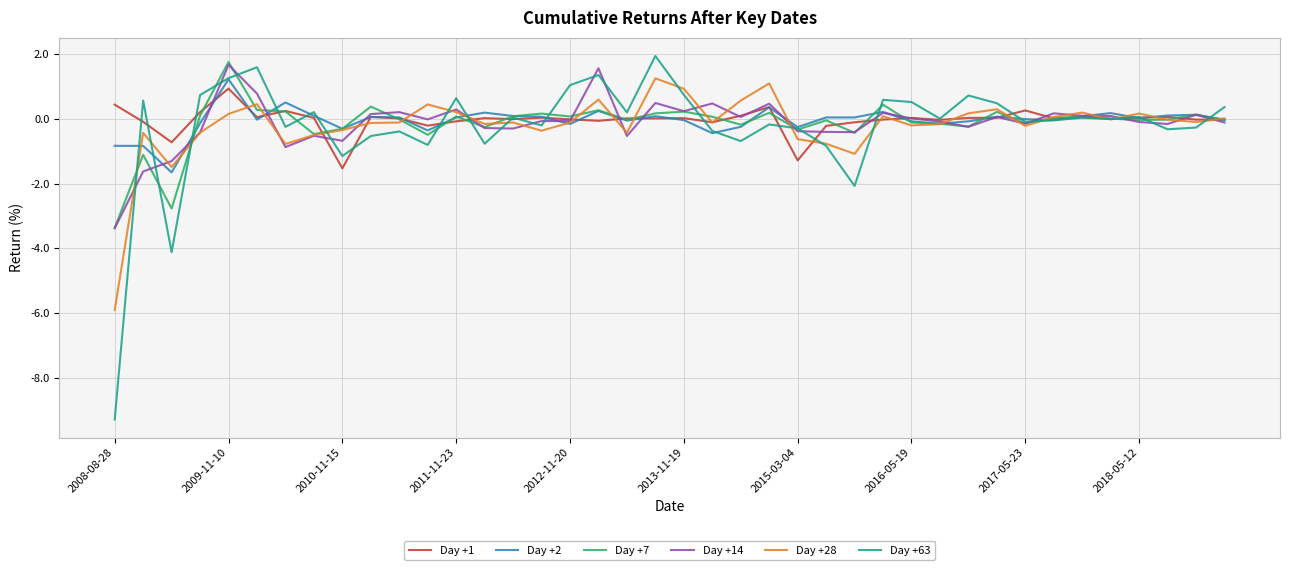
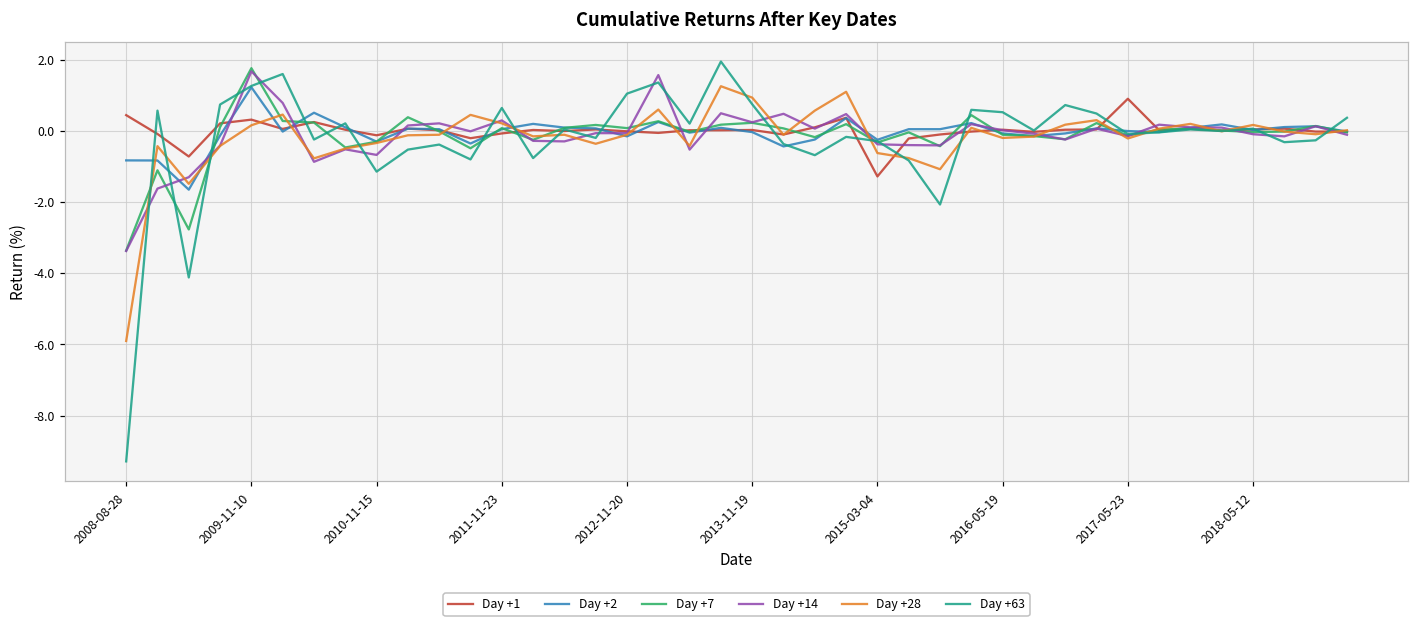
Day +1, 2009-11-10: 0.9 -> 0.3
Day +1, 2010-11-15: -1.5 -> -0.1
Day +1, 2017-05-23: 0.3 -> 0.9
